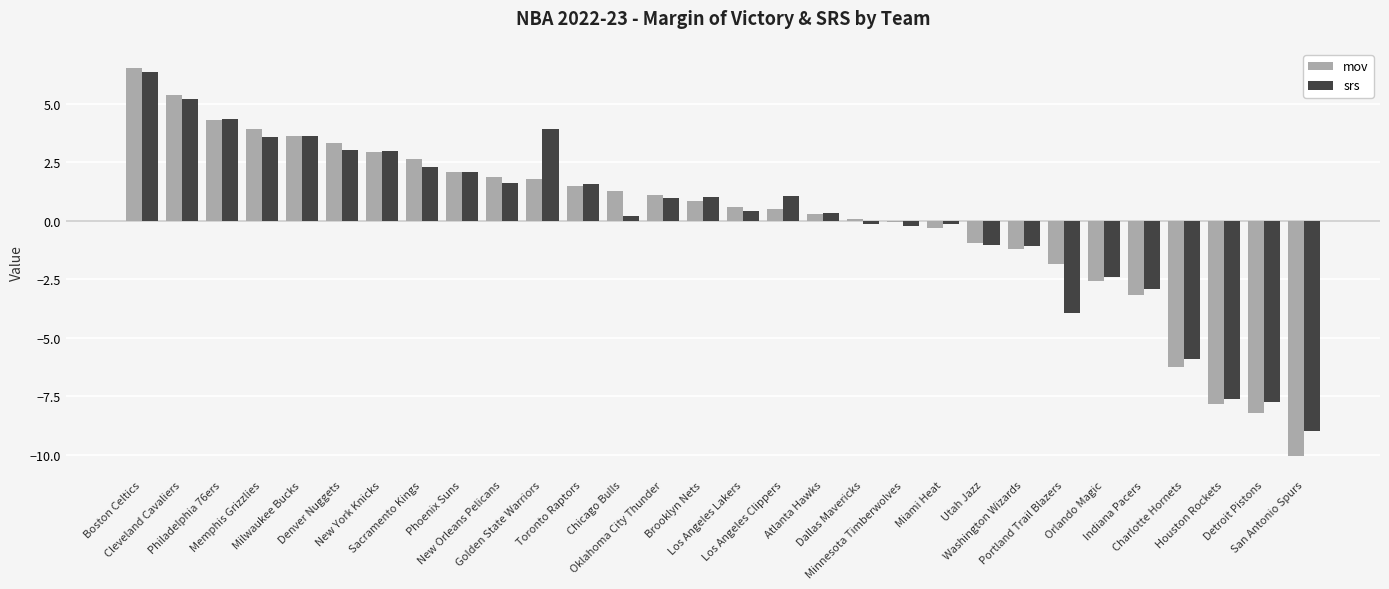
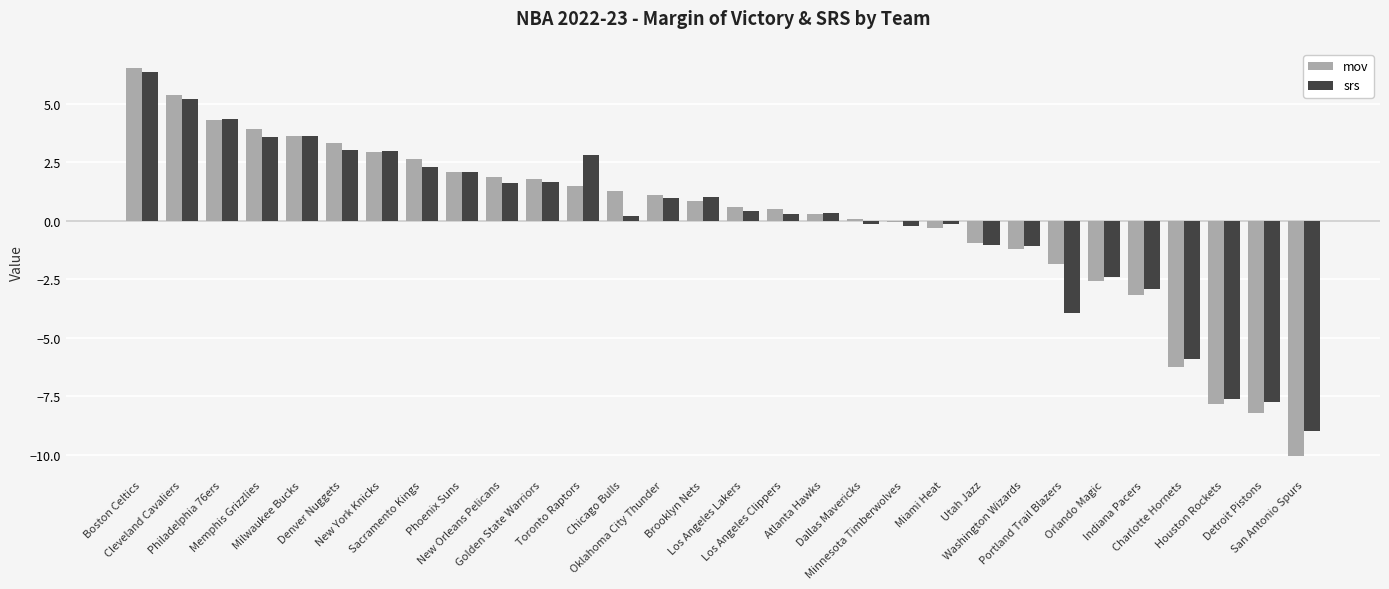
srs, Golden State Warriors: 3.9 -> 1.7
srs, Toronto Raptors: 1.6 -> 2.8
srs, Los Angeles Clippers: 1.1 -> 0.3
